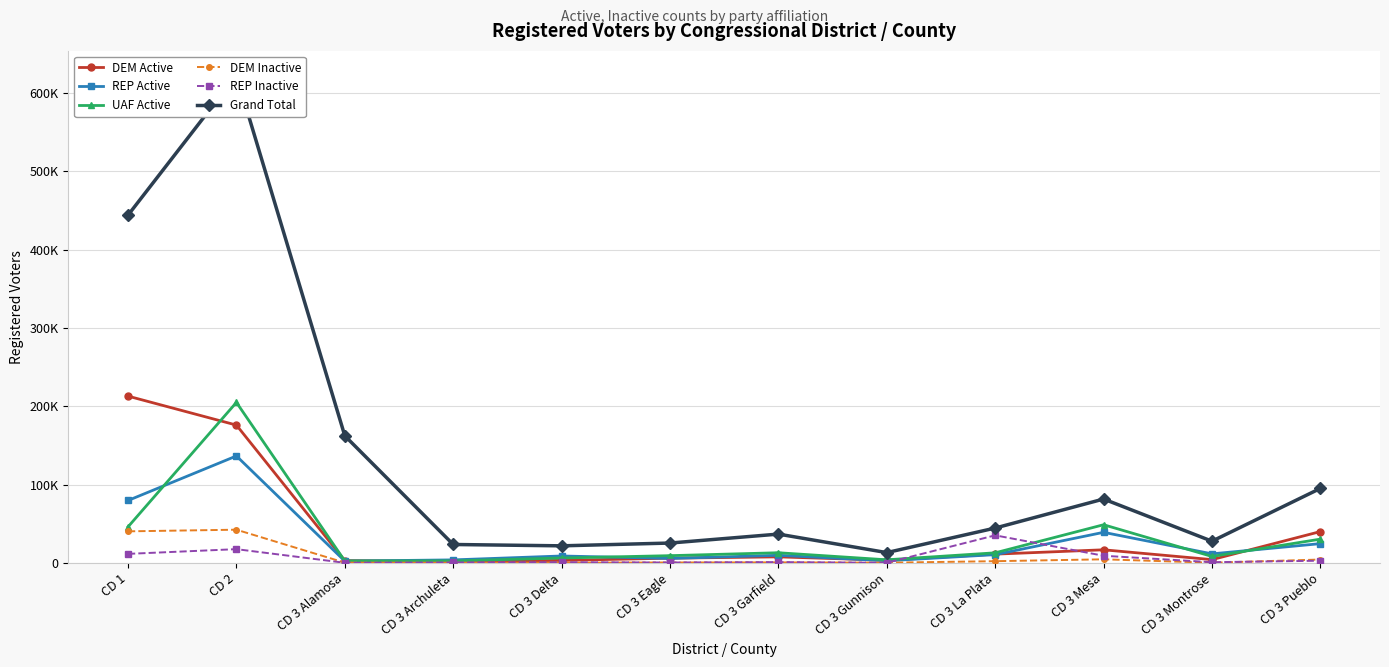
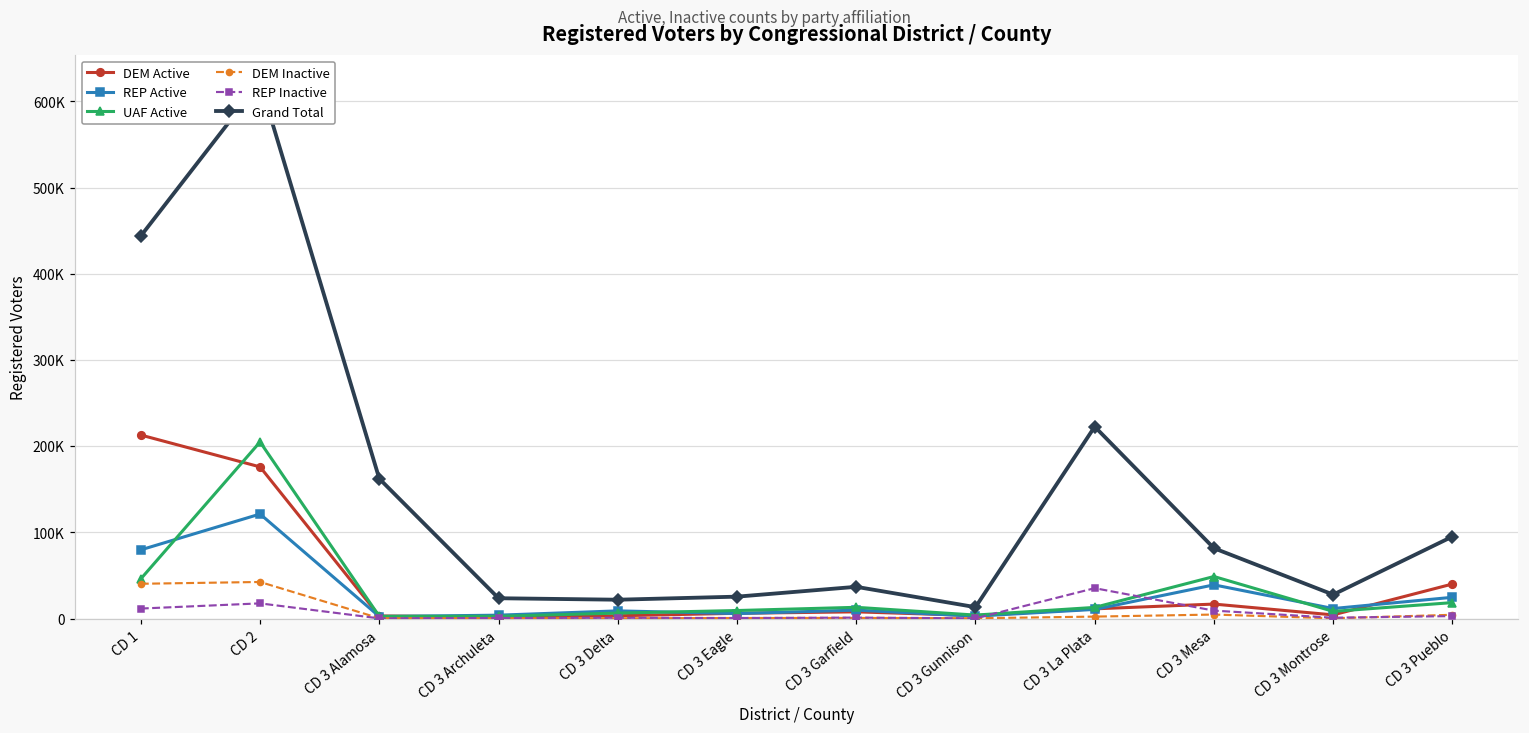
REP Active, CD 2: 140000 -> 120000
Grand Total, CD 3 La Plata: 40000 -> 220000
UAF Active, CD 3 Pueblo: 30000 -> 20000
